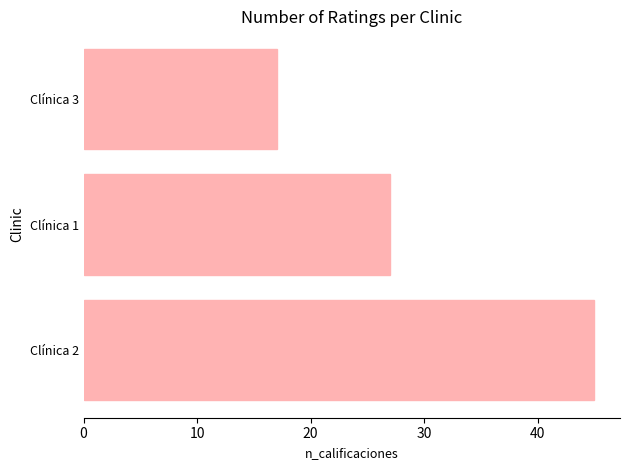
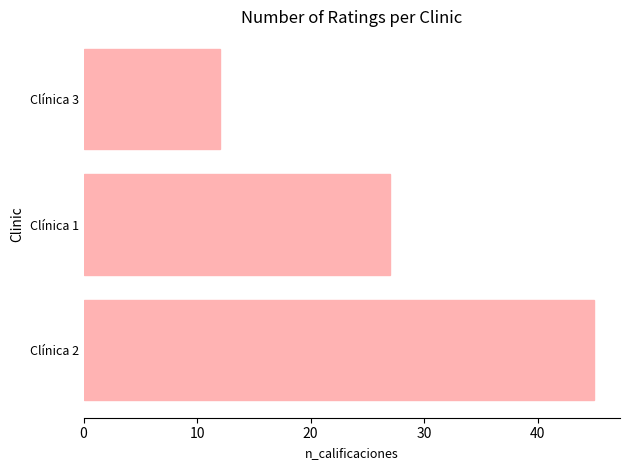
Clínica 3: 17 -> 12
